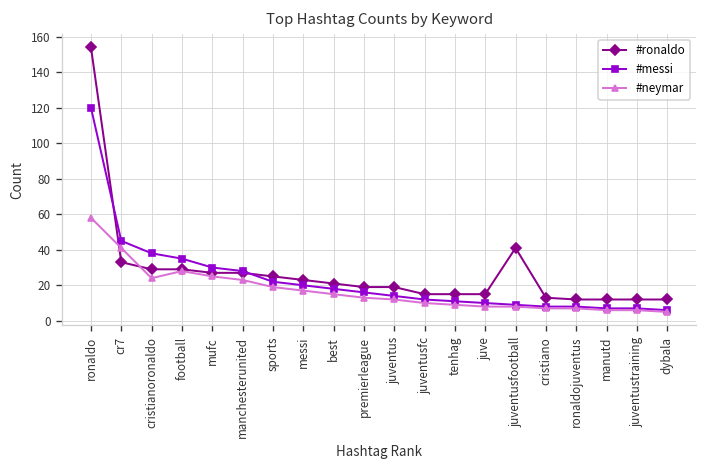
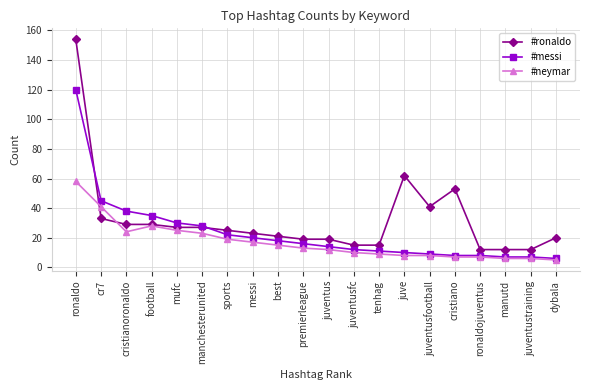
#ronaldo, juve: 15 -> 62
#ronaldo, cristiano: 13 -> 53
#ronaldo, dybala: 12 -> 20
